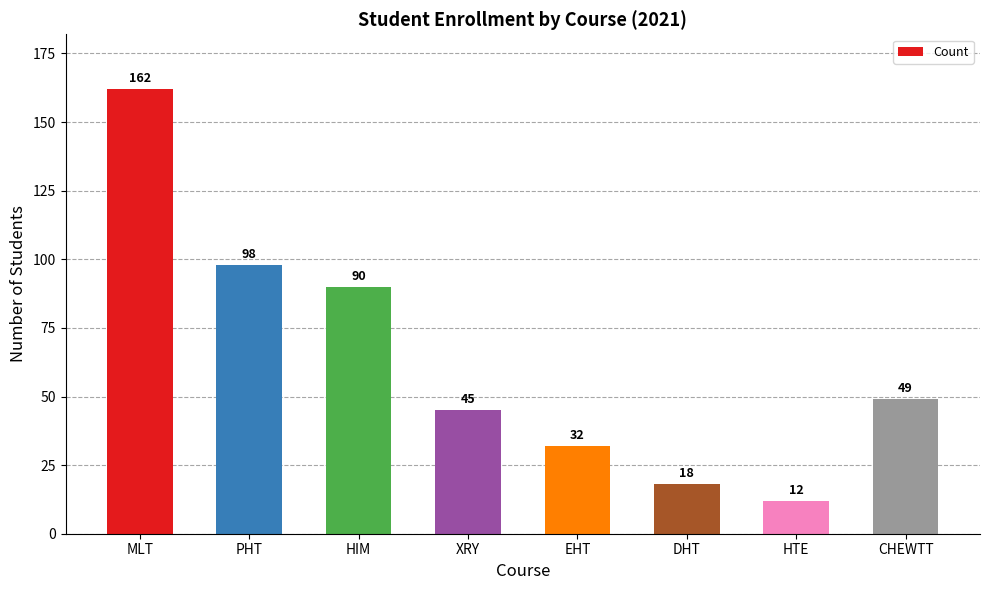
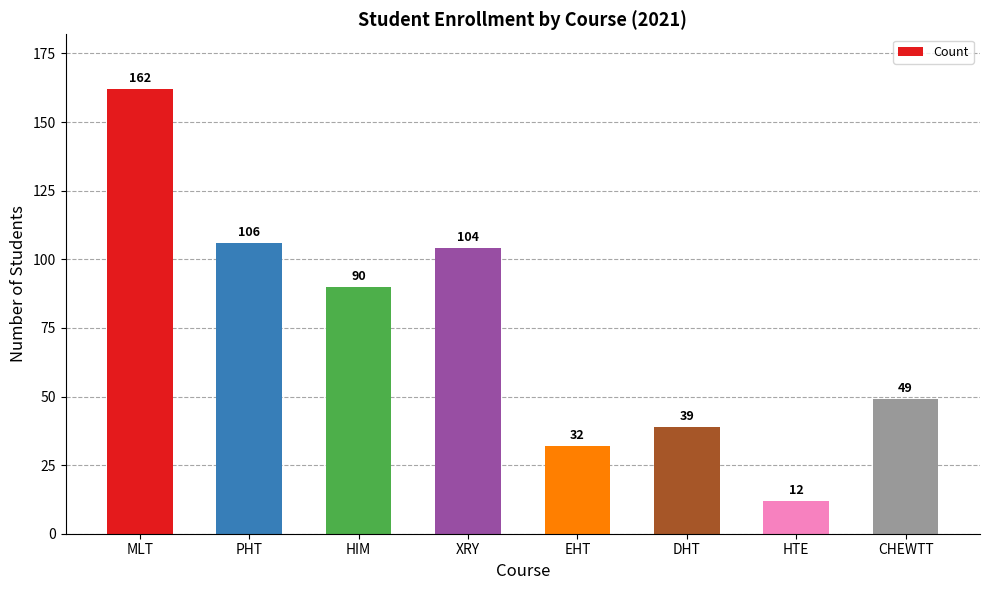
PHT: 98 -> 106
XRY: 45 -> 104
DHT: 18 -> 39
